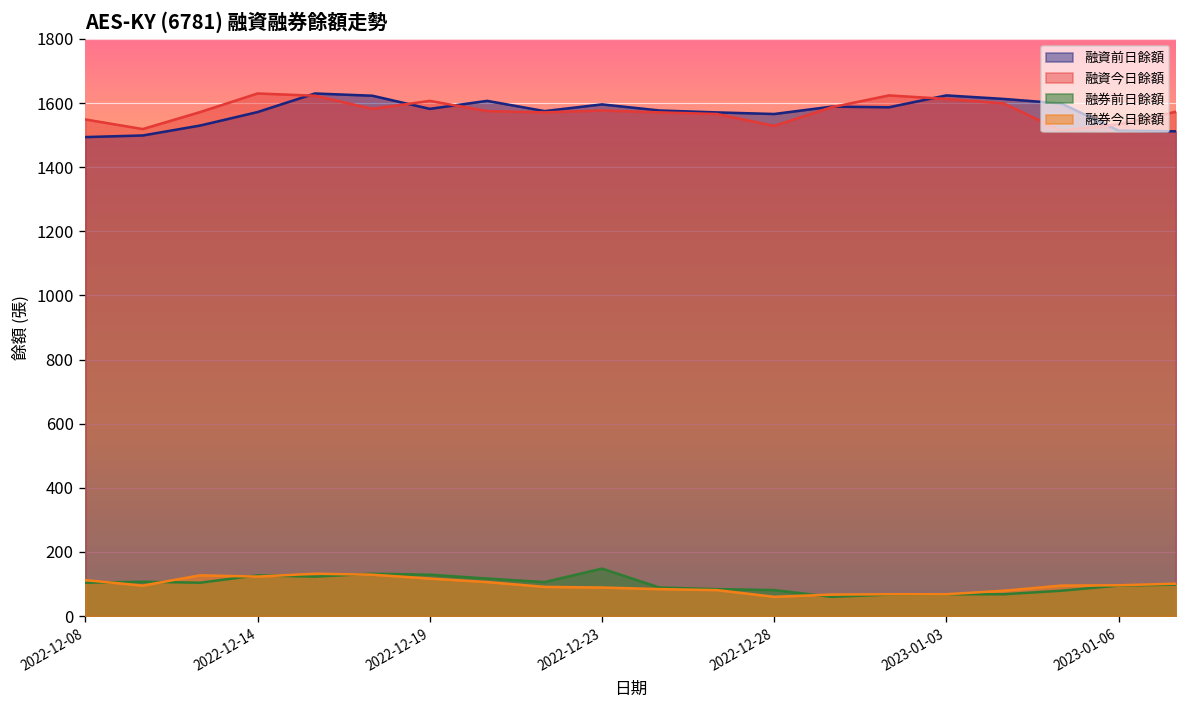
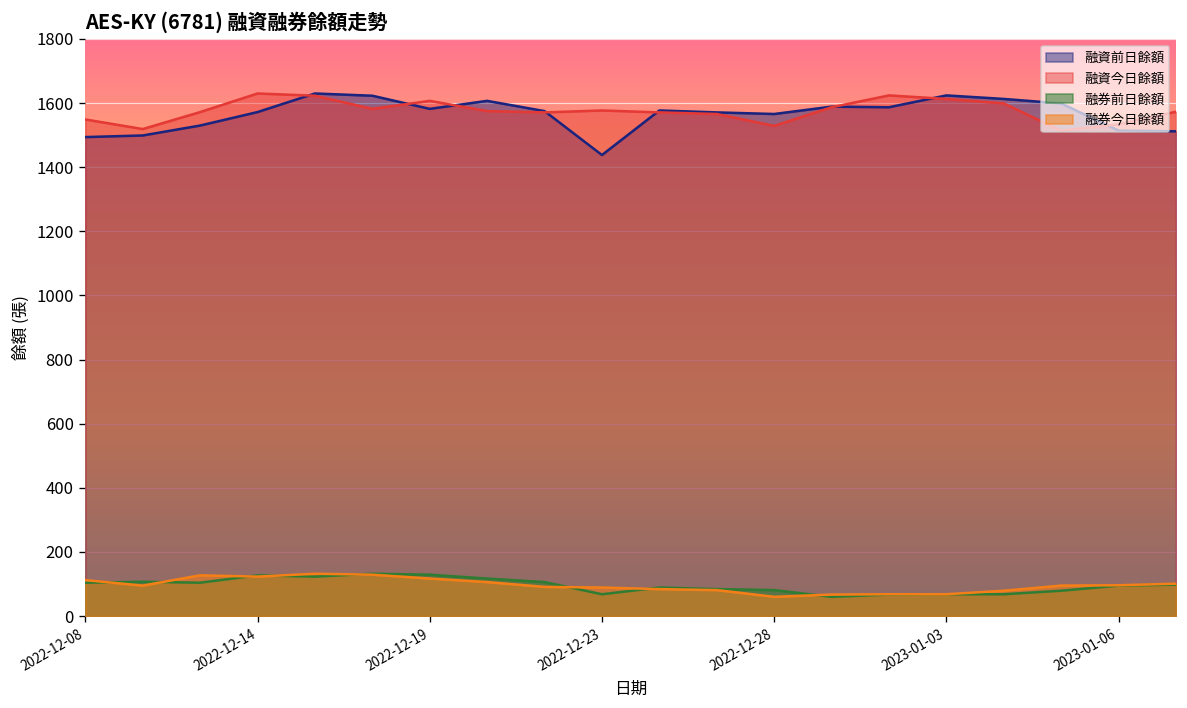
融資前日餘額, 2022-12-23: 1600 -> 1440
融券前日餘額, 2022-12-23: 150 -> 70
